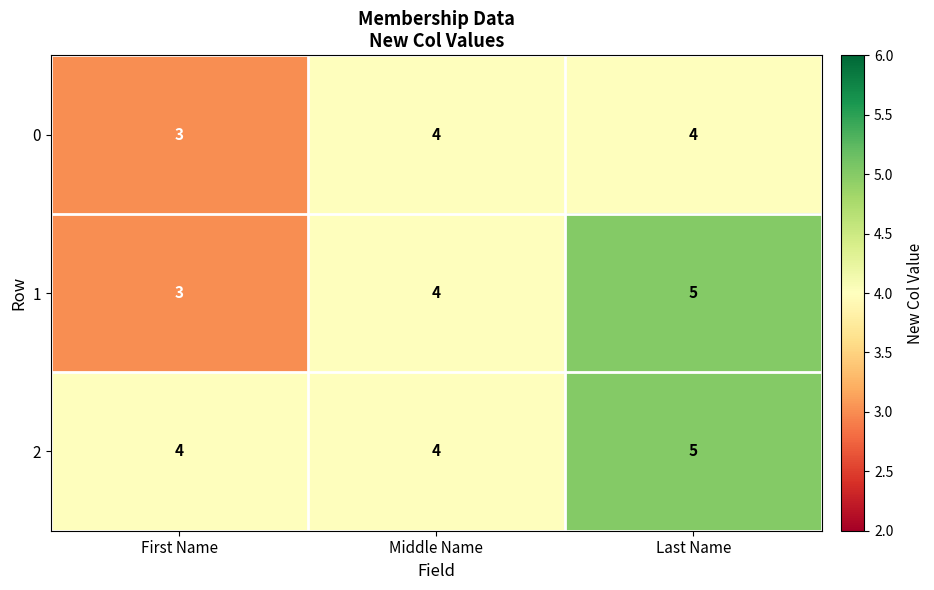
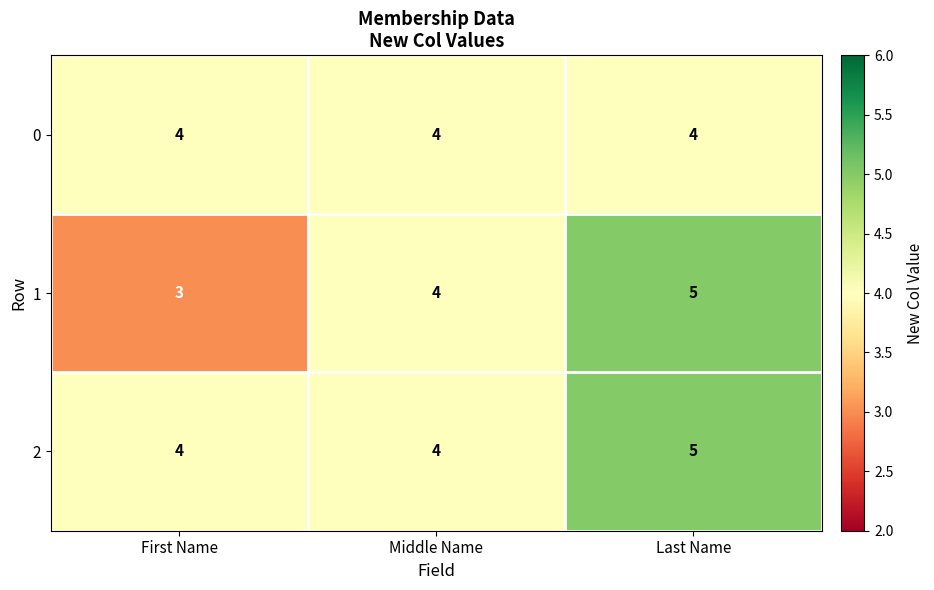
0, First Name: 3 -> 4
